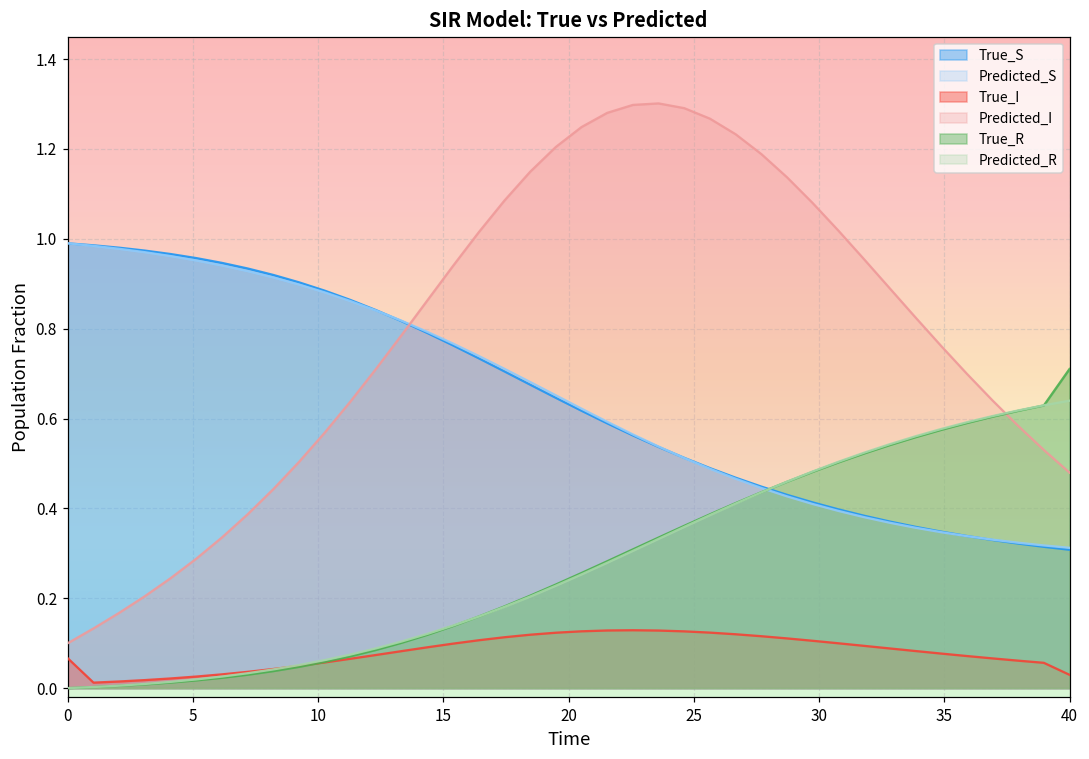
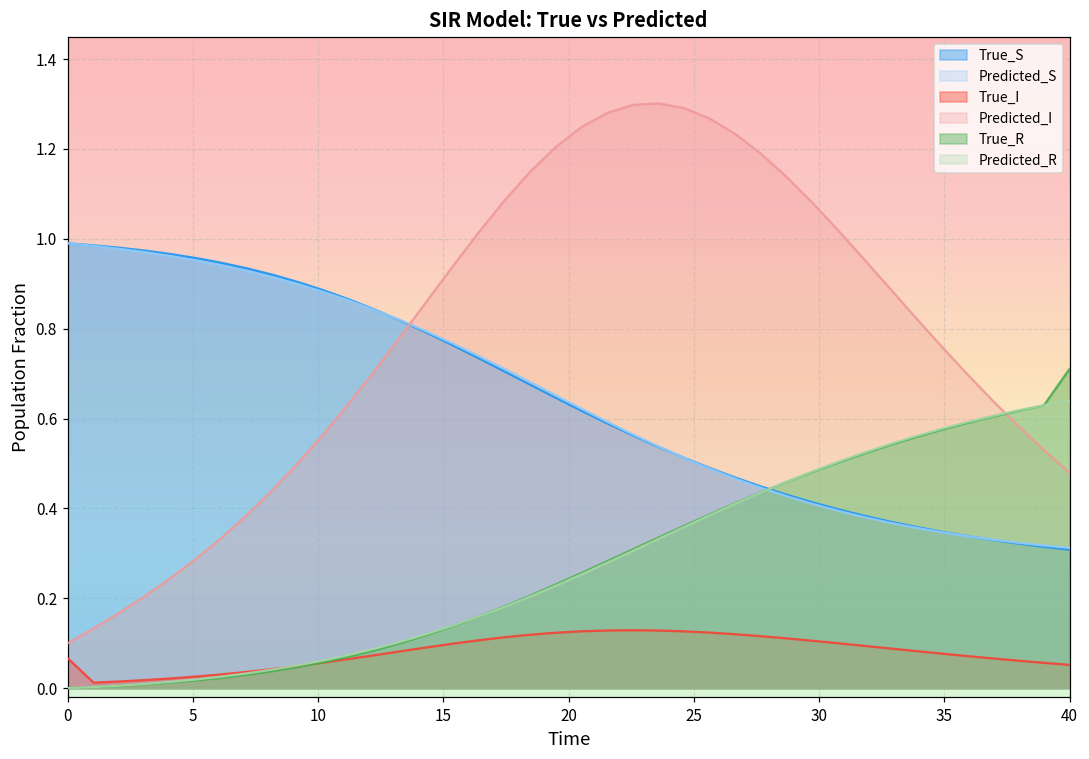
True_I, 40: 0.03 -> 0.05
